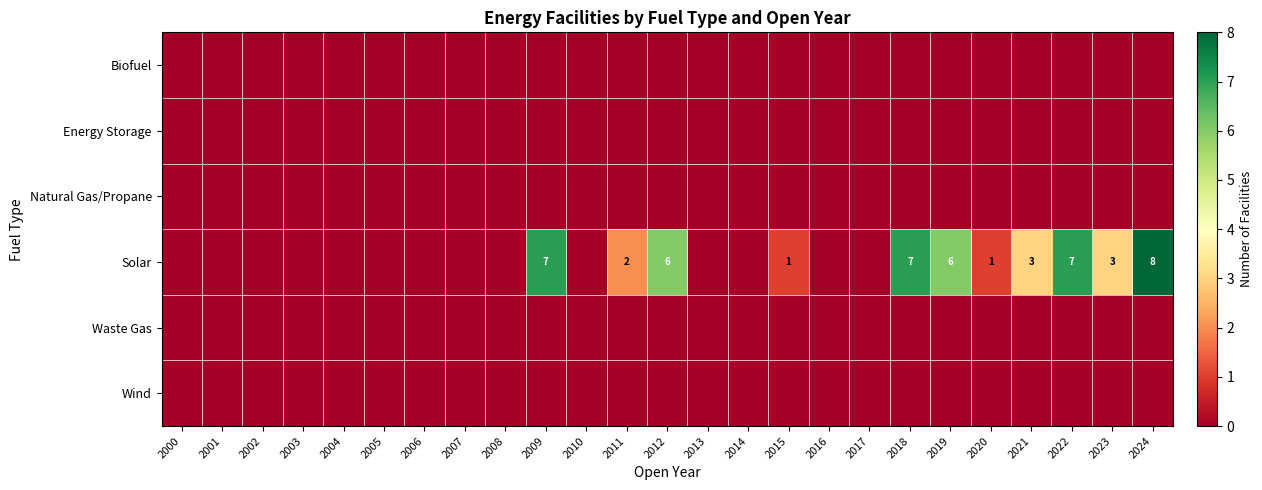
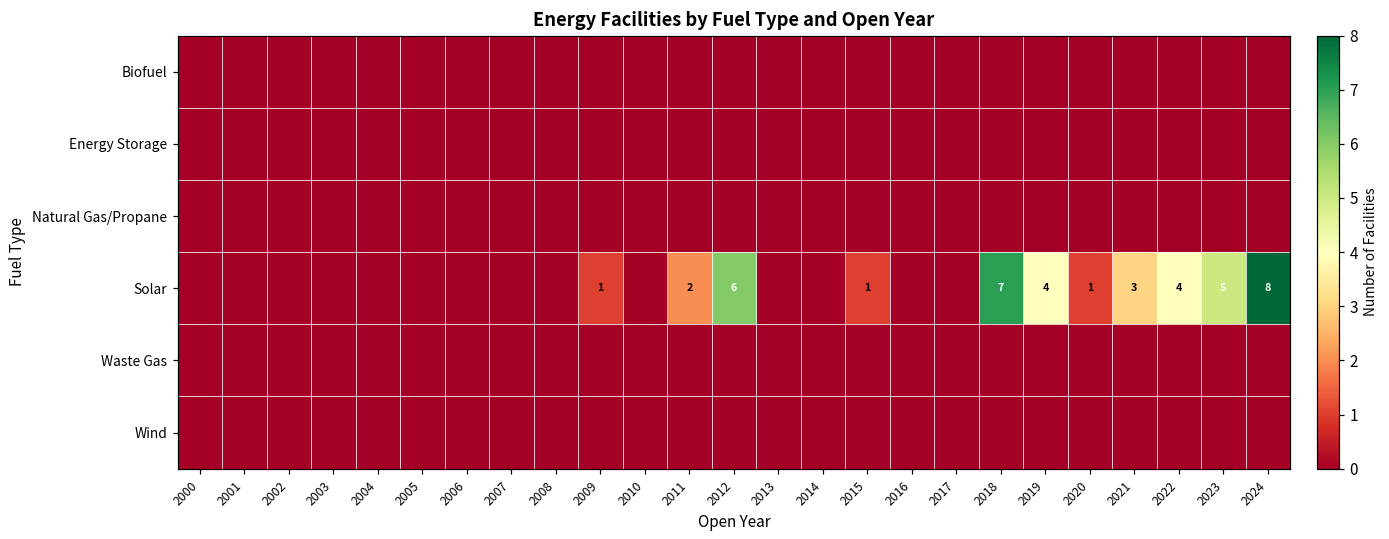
Solar, 2009: 7 -> 1
Solar, 2019: 6 -> 4
Solar, 2022: 7 -> 4
Solar, 2023: 3 -> 5
